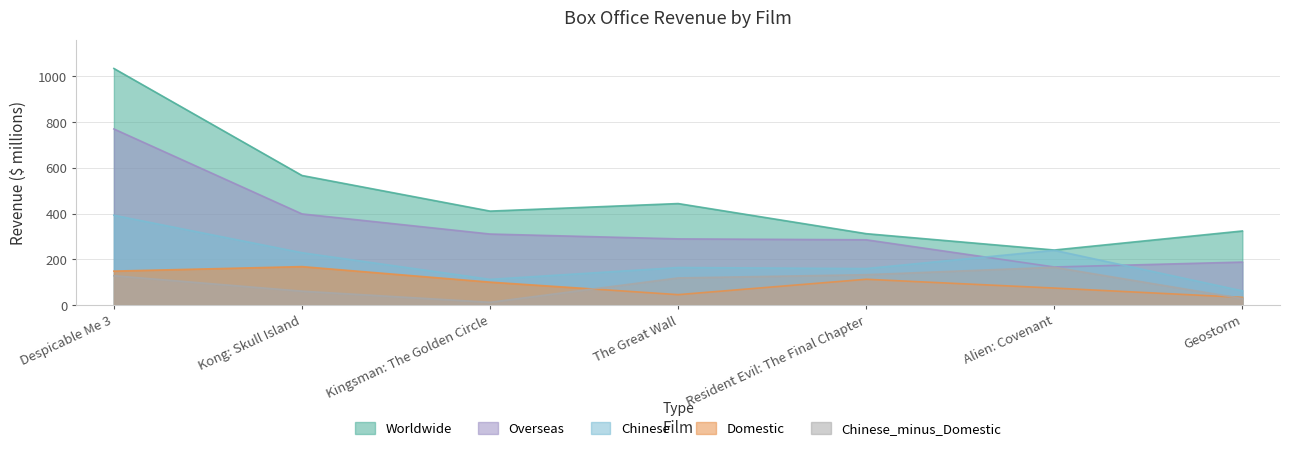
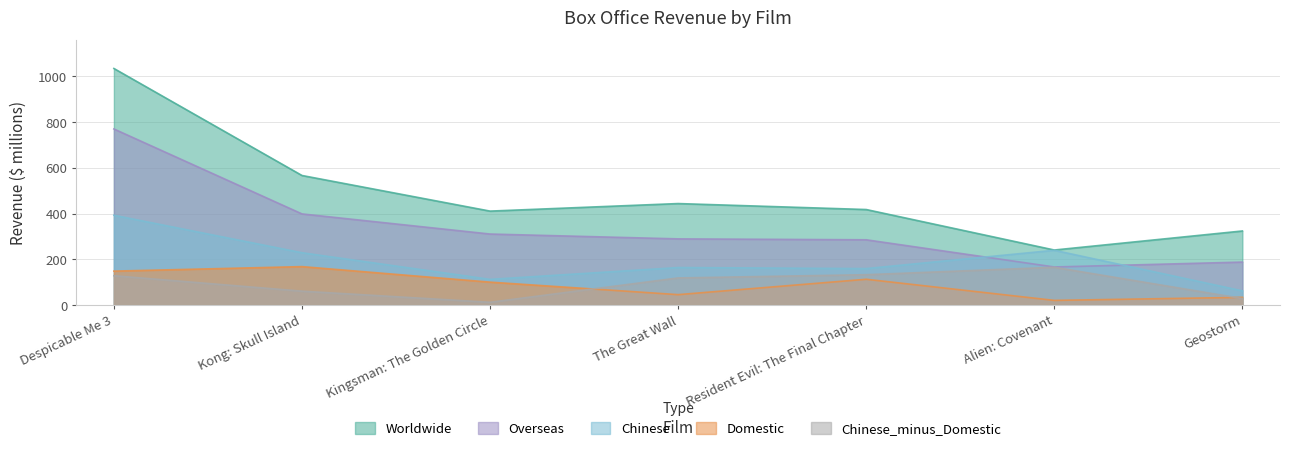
Worldwide, Resident Evil: The Final Chapter: 310 -> 420
Domestic, Alien: Covenant: 70 -> 20
